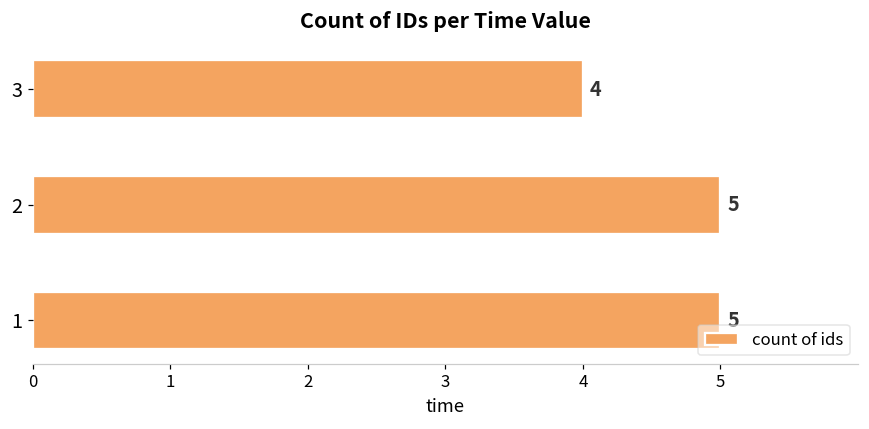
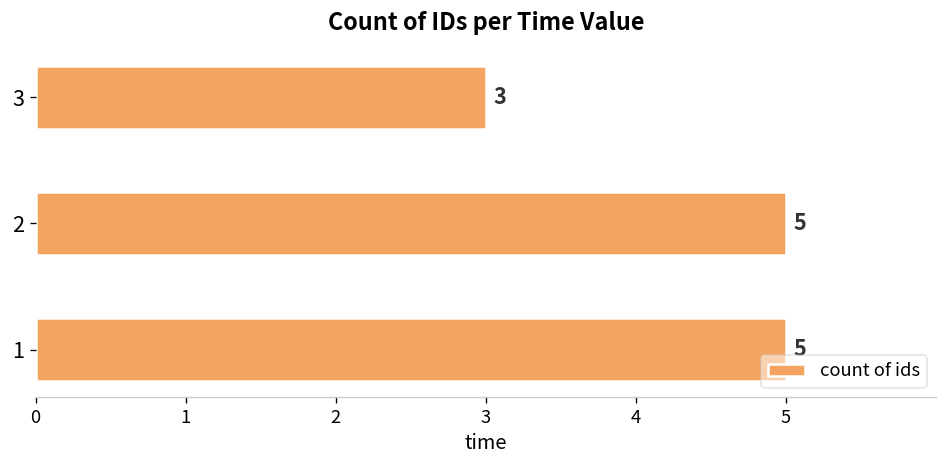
3: 4 -> 3
